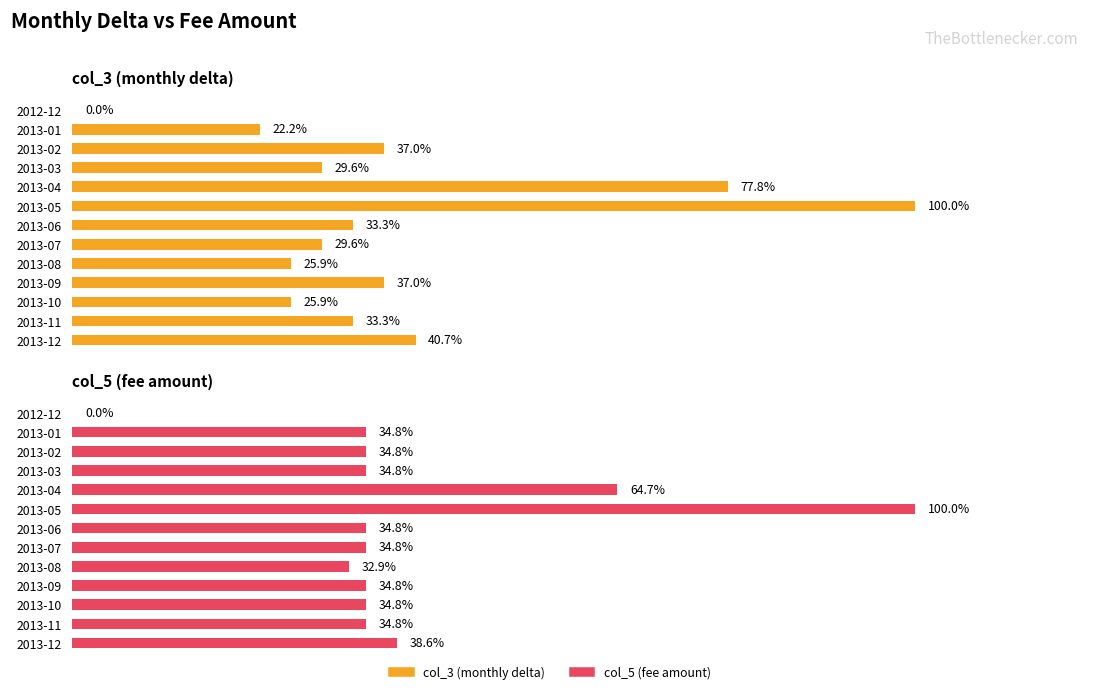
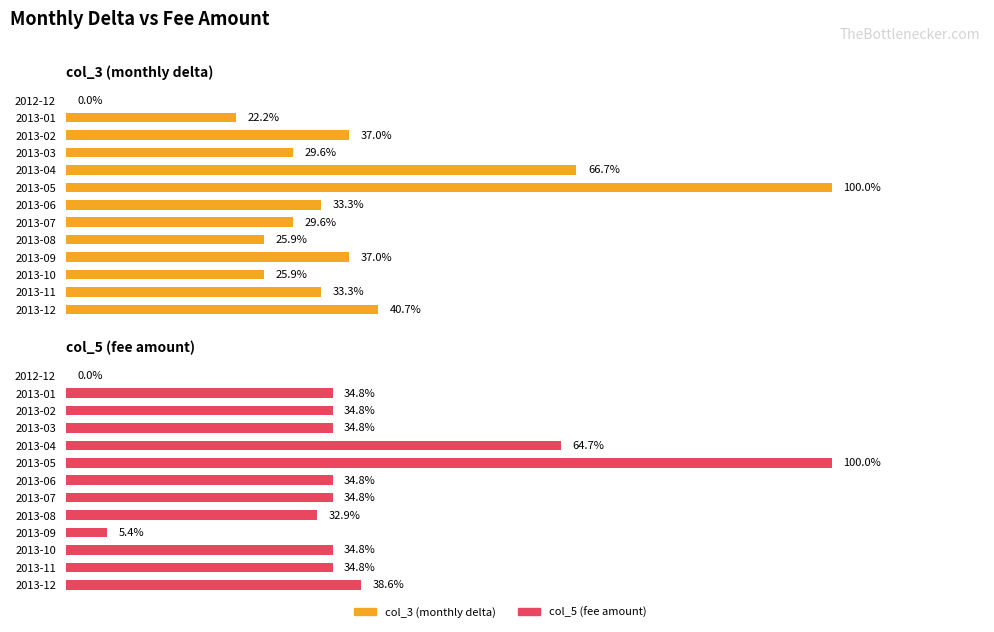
col_3 (monthly delta), 2013-04: 77.8% -> 66.7%
col_5 (fee amount), 2013-09: 34.8% -> 5.4%
